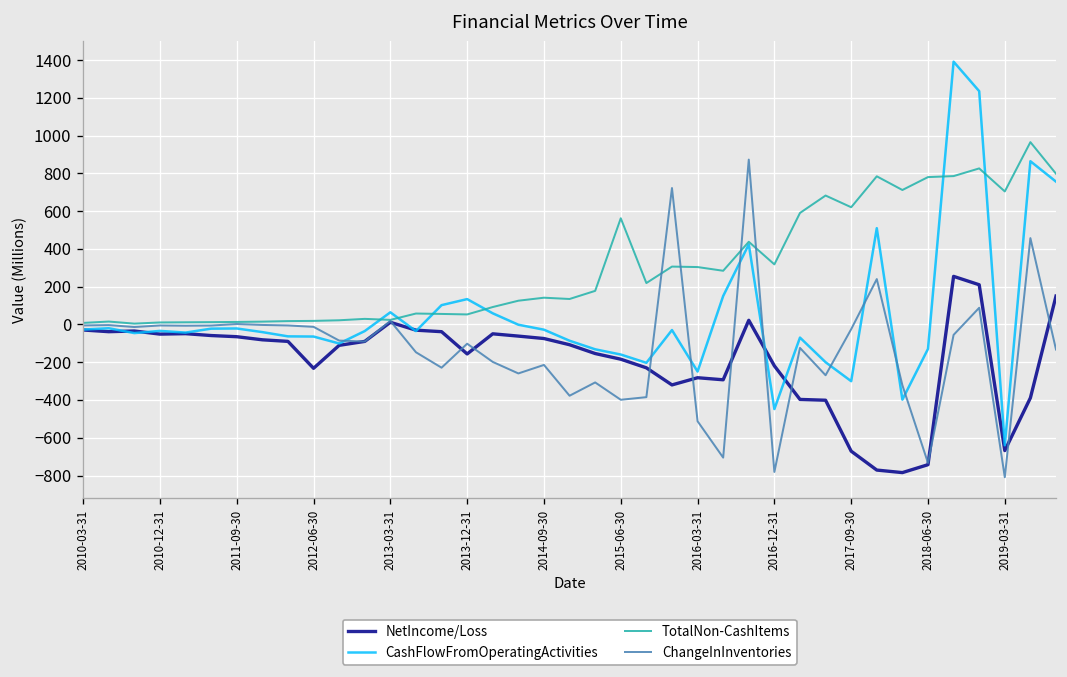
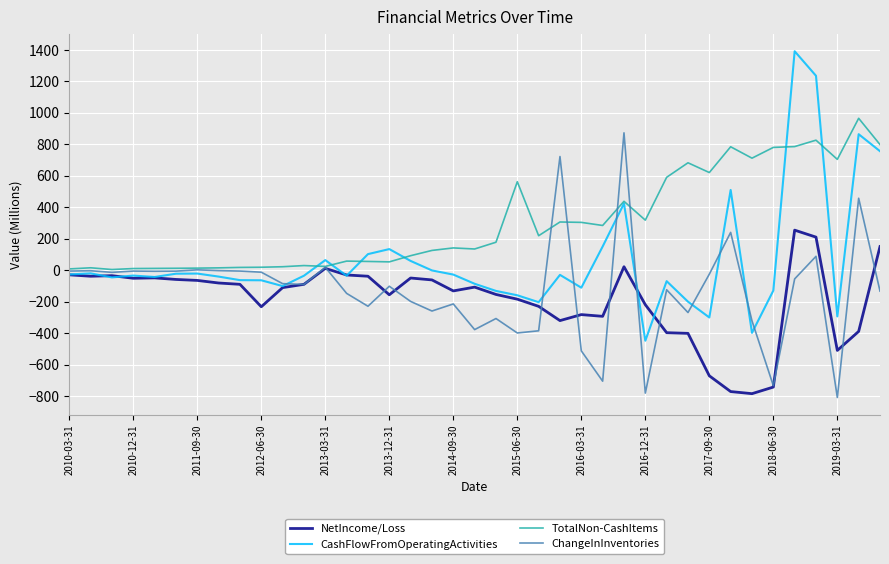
NetIncome/Loss, 2014-09-30: -70 -> -130
CashFlowFromOperatingActivities, 2016-03-31: -250 -> -110
NetIncome/Loss, 2019-03-31: -670 -> -510
CashFlowFromOperatingActivities, 2019-03-31: -640 -> -290
